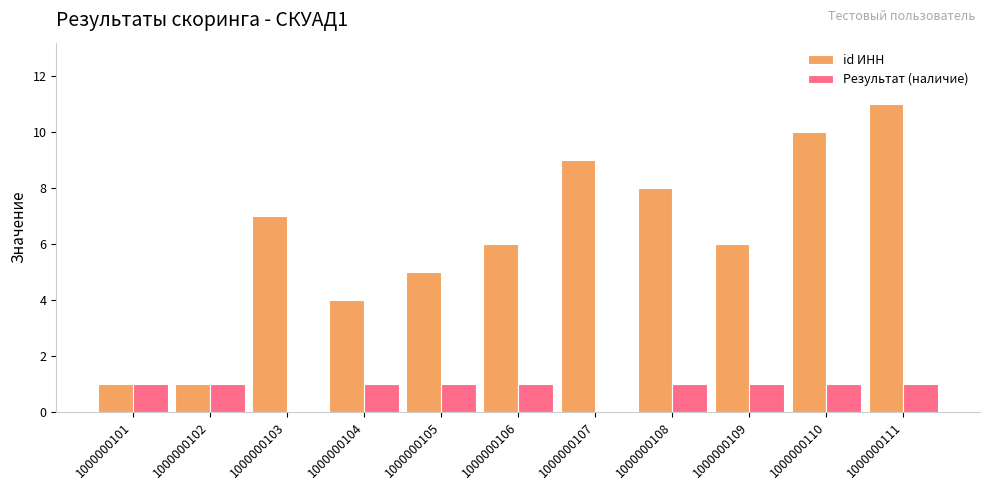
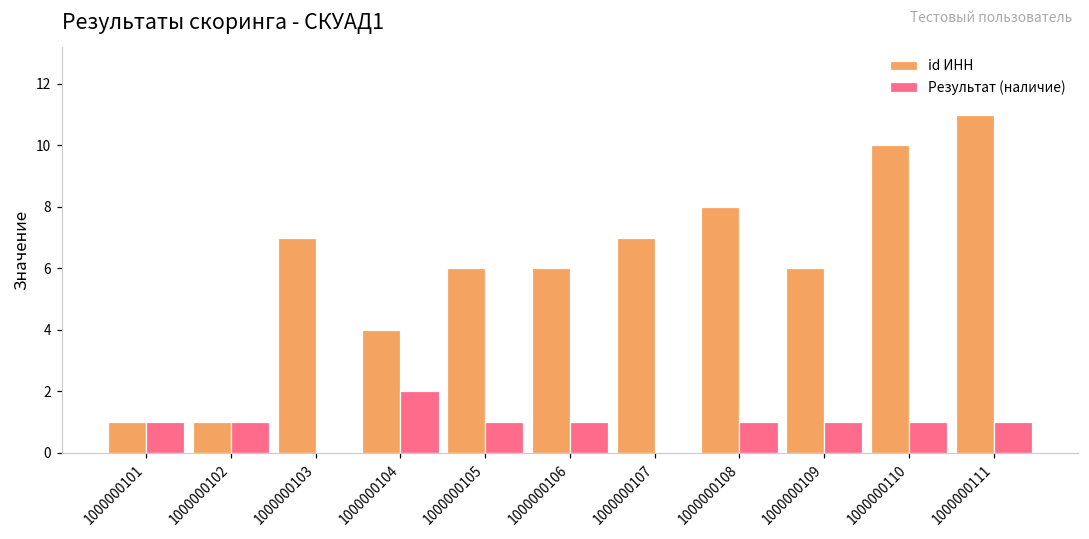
Результат (наличие), 1000000104: 1 -> 2
id ИНН, 1000000105: 5 -> 6
id ИНН, 1000000107: 9 -> 7
